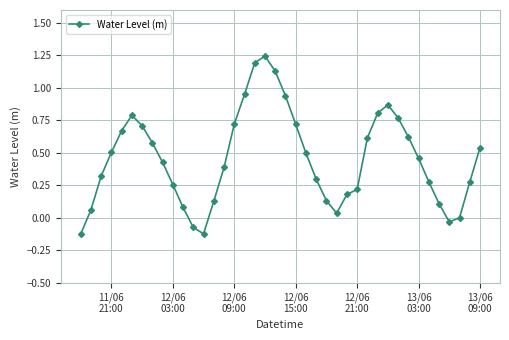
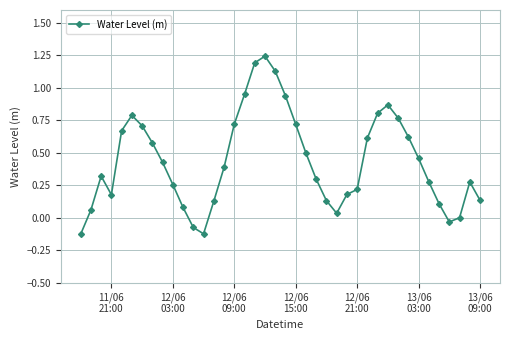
11/06 21:00: 0.50 -> 0.18
13/06 09:00: 0.54 -> 0.13
